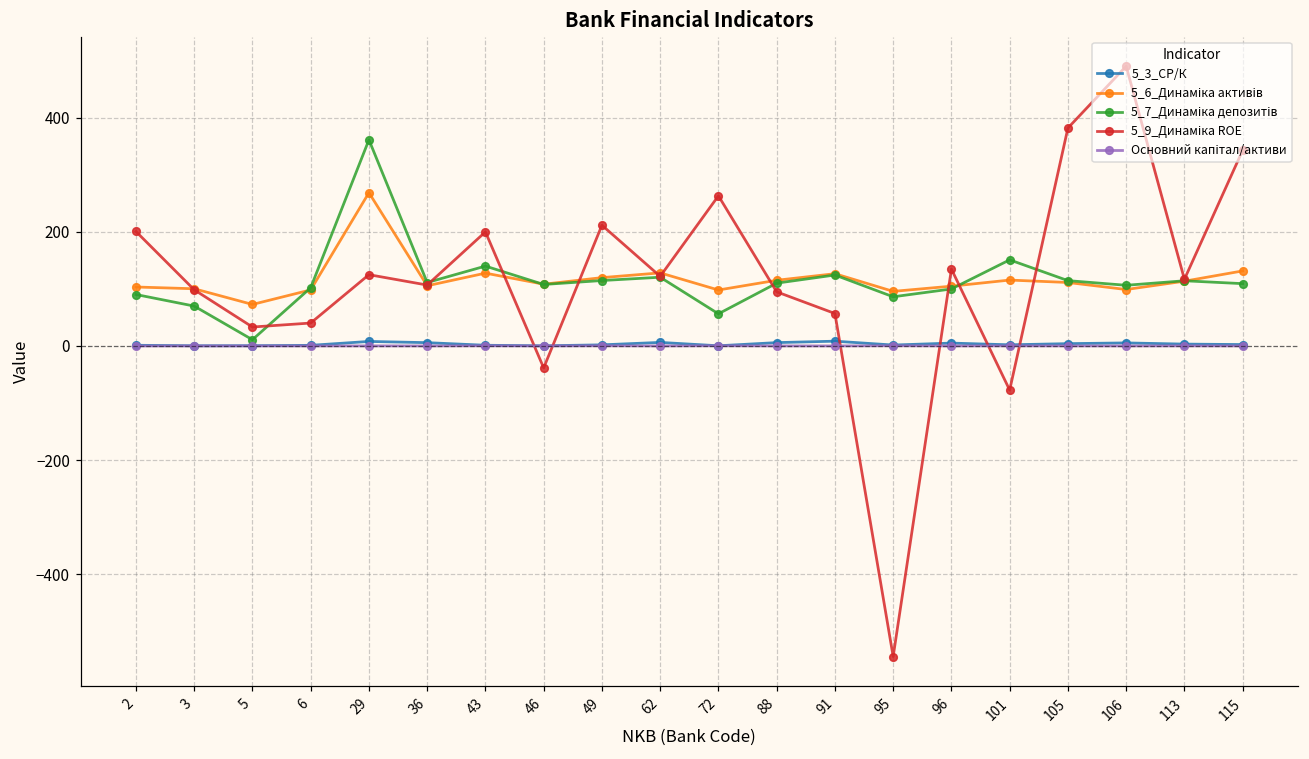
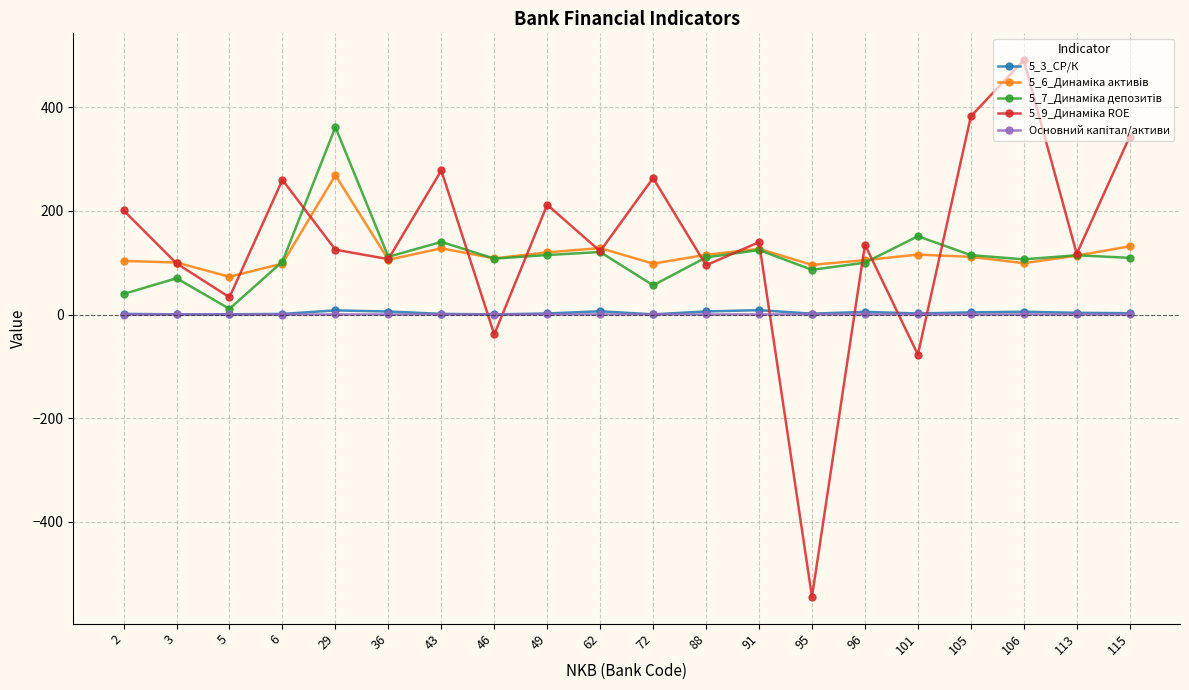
5_7_Динаміка депозитів, 2: 90 -> 40
5_9_Динаміка ROE, 6: 40 -> 260
5_9_Динаміка ROE, 43: 200 -> 280
5_9_Динаміка ROE, 91: 60 -> 140
